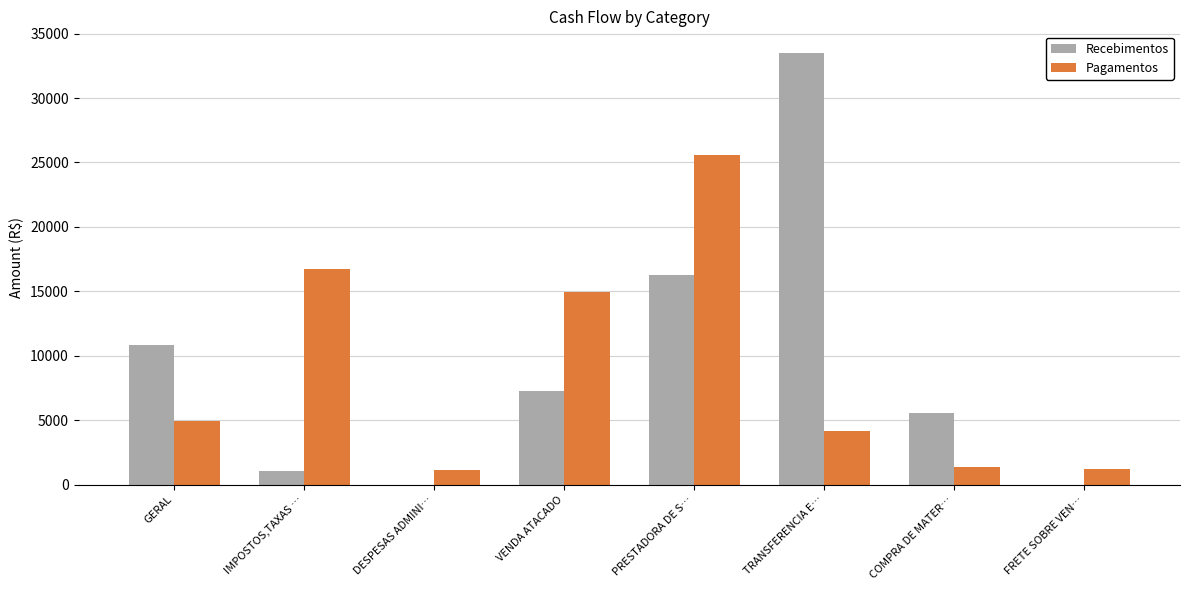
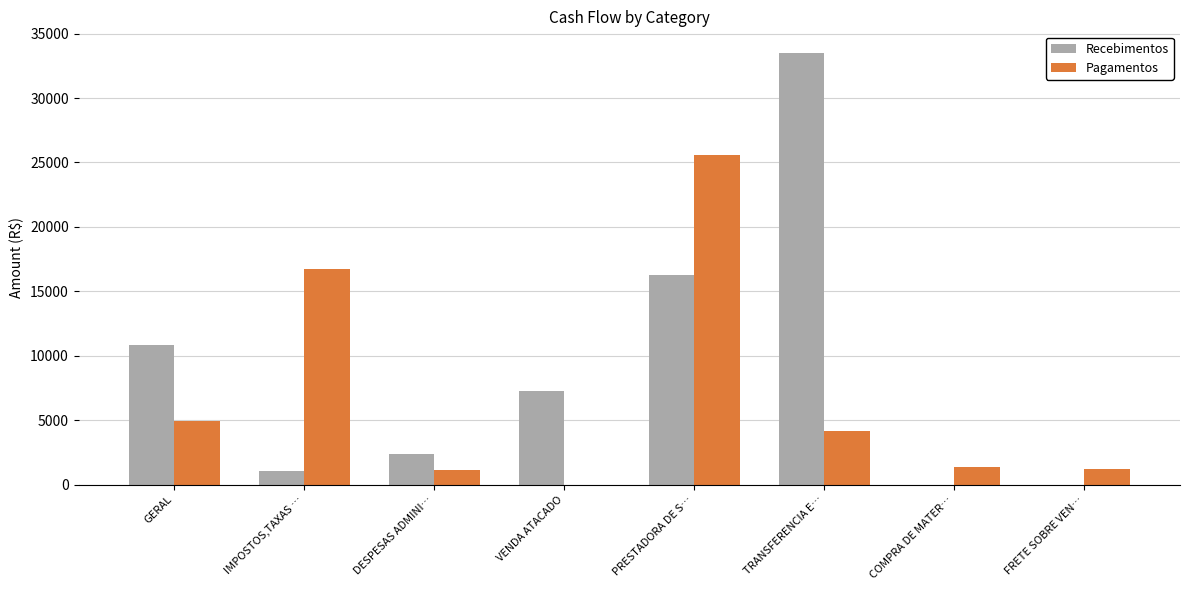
Recebimentos, DESPESAS ADMINI…: 0 -> 2300
Pagamentos, VENDA ATACADO: 15000 -> 0
Recebimentos, COMPRA DE MATER…: 5500 -> 0
